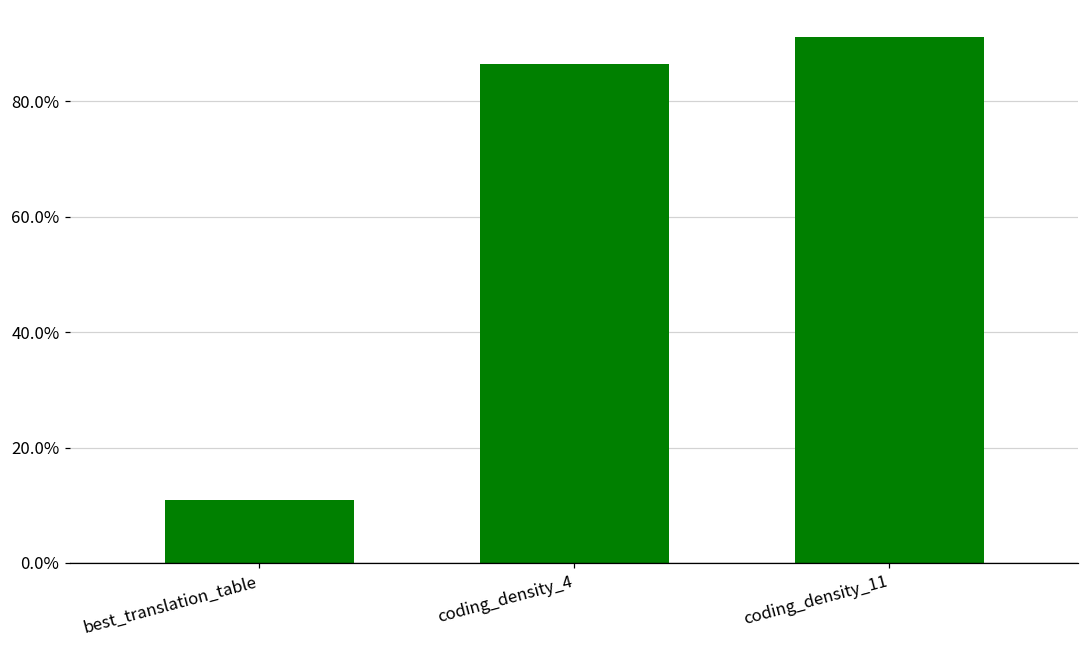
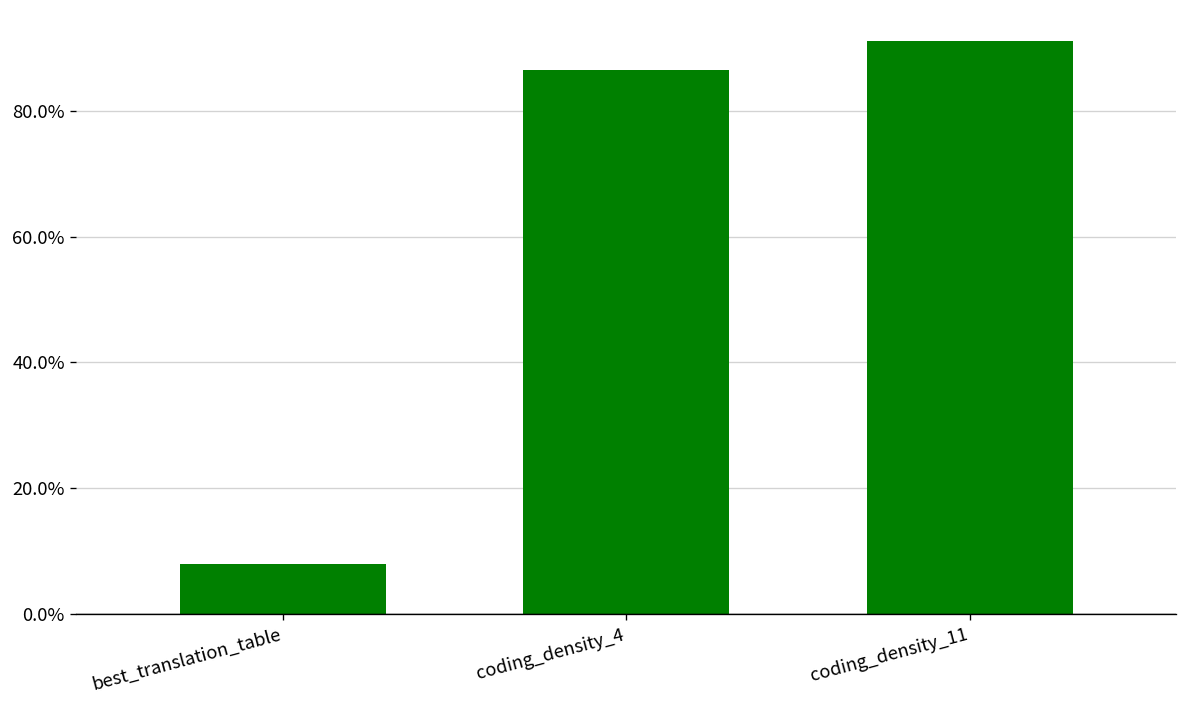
best_translation_table: 11% -> 8%
